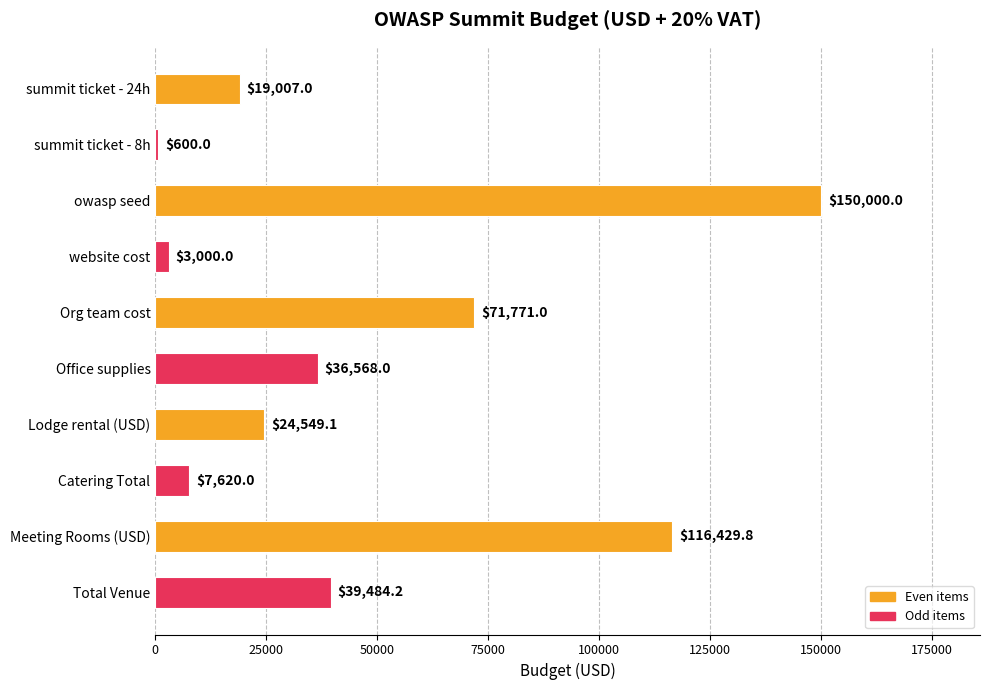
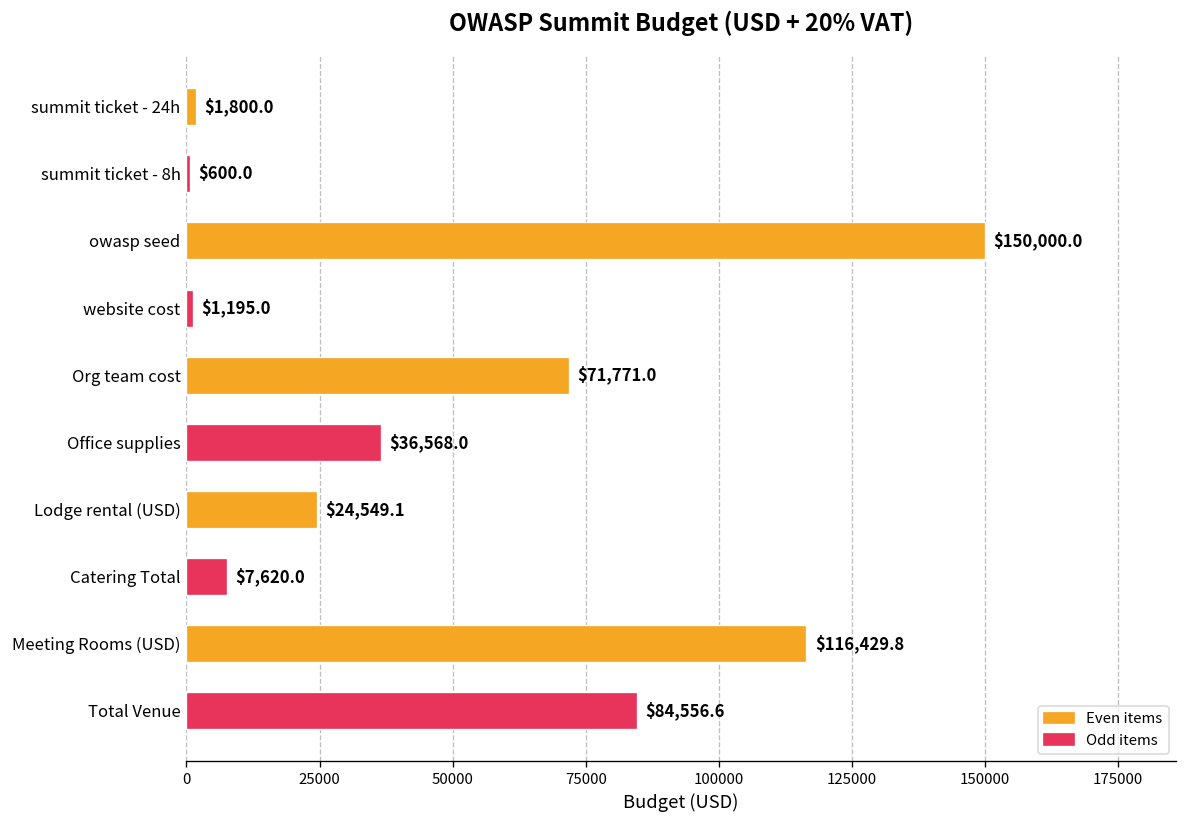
summit ticket - 24h: $19,007.0 -> $1,800.0
website cost: $3,000.0 -> $1,195.0
Total Venue: $39,484.2 -> $84,556.6
